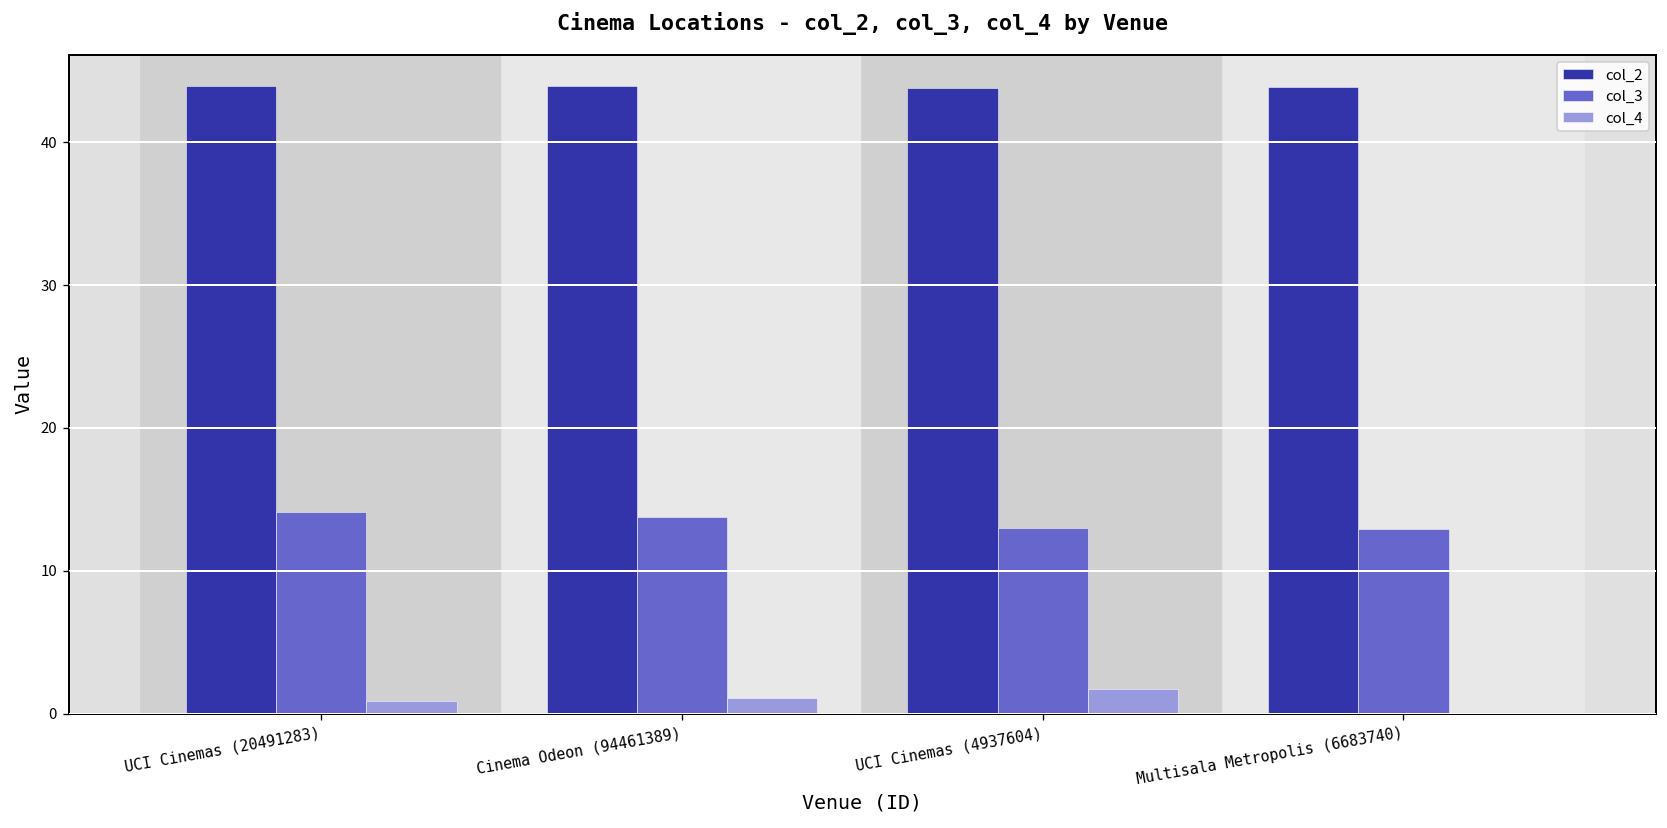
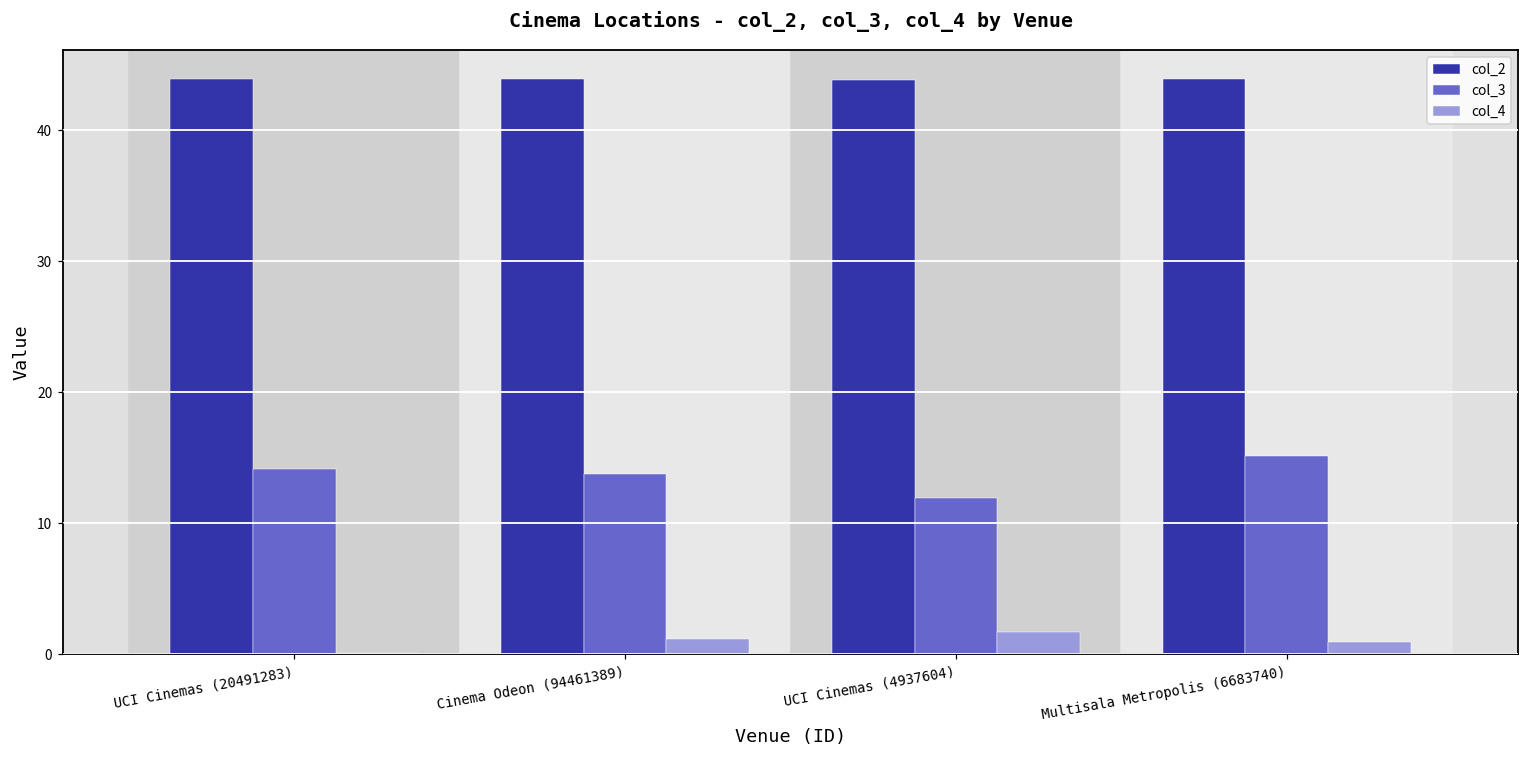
col_4, UCI Cinemas (20491283): 0.9 -> 0.1
col_3, UCI Cinemas (4937604): 13.0 -> 11.9
col_3, Multisala Metropolis (6683740): 12.9 -> 15.2
col_4, Multisala Metropolis (6683740): 0.0 -> 1.0
